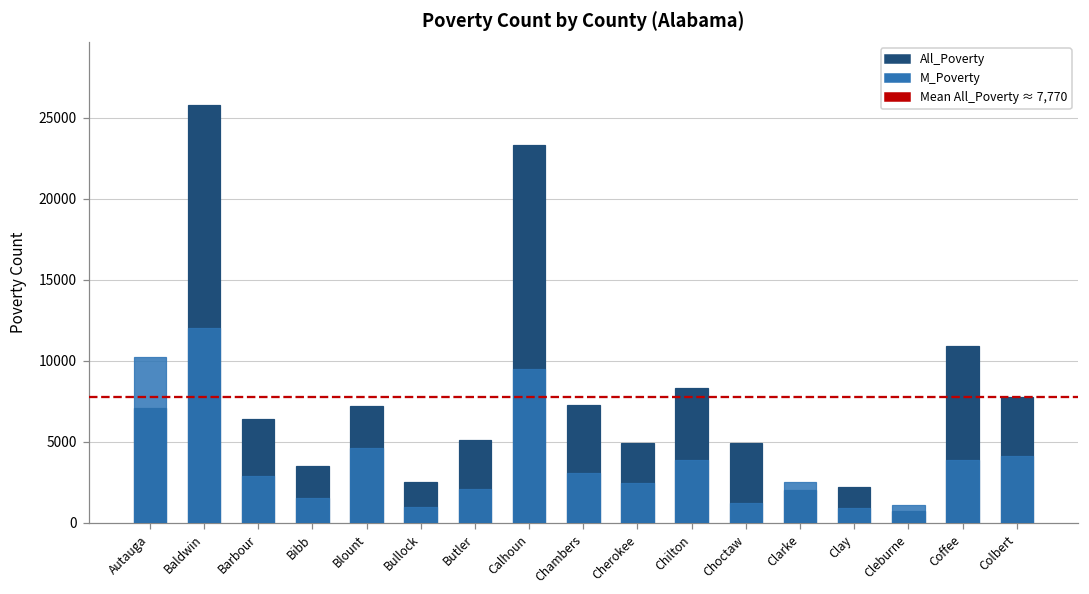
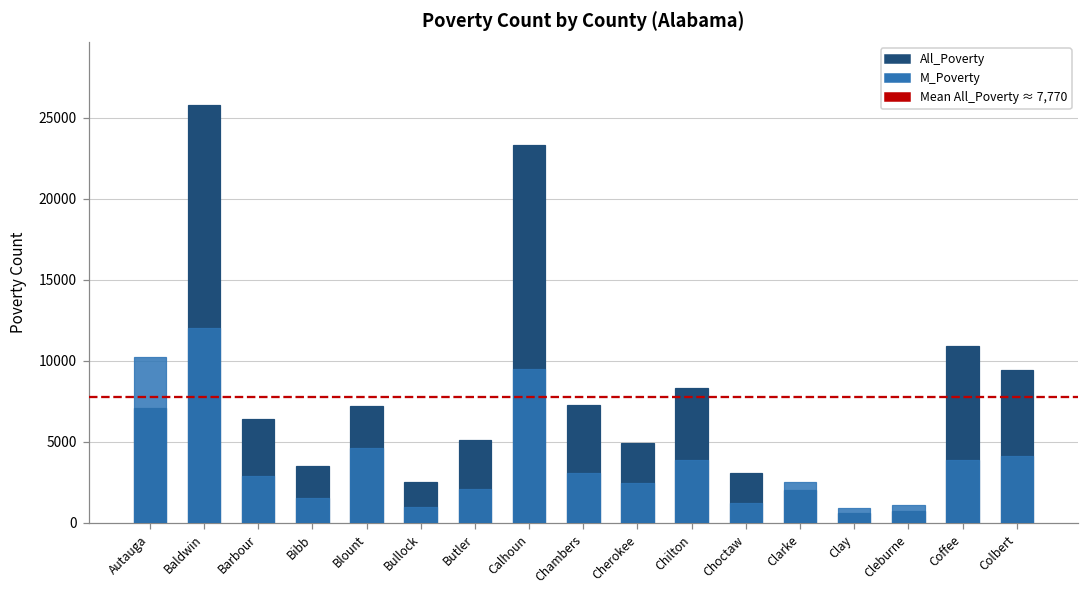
All_Poverty, Choctaw: 4900 -> 3100
All_Poverty, Clay: 2200 -> 600
All_Poverty, Colbert: 7800 -> 9400
